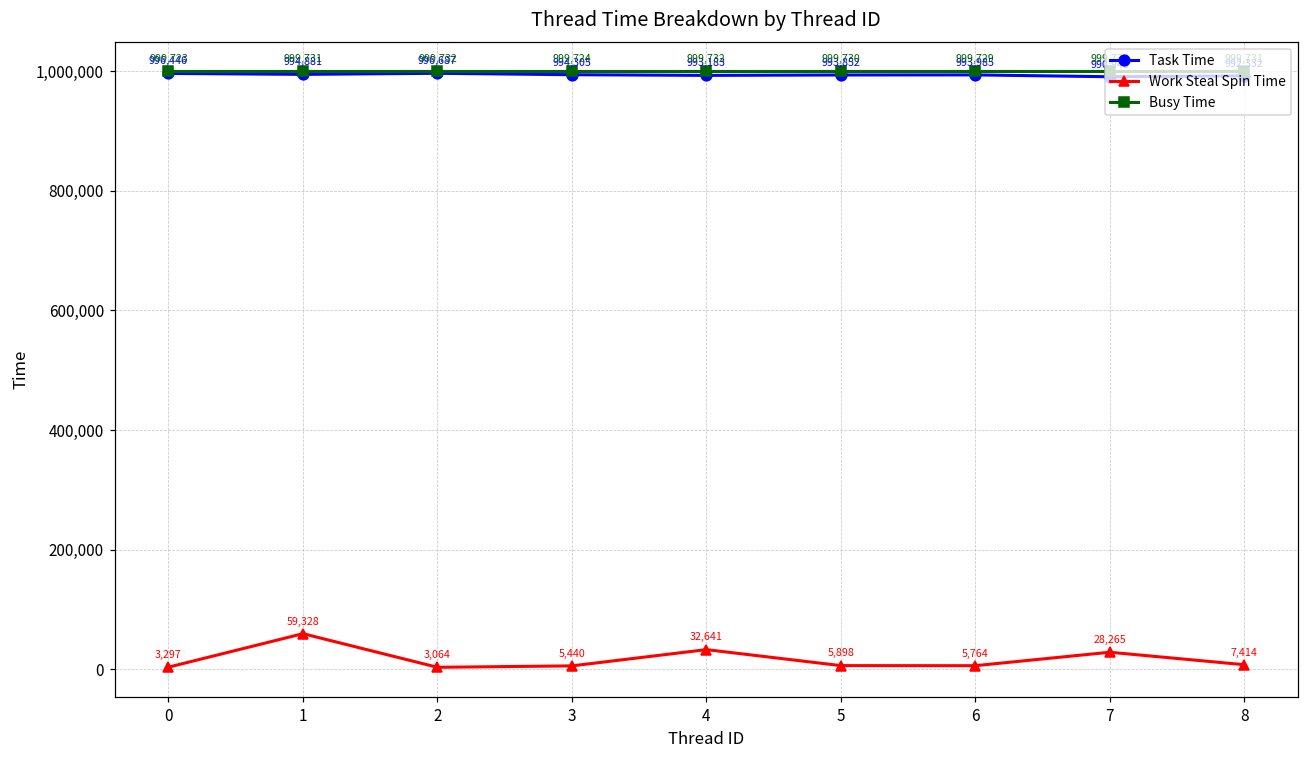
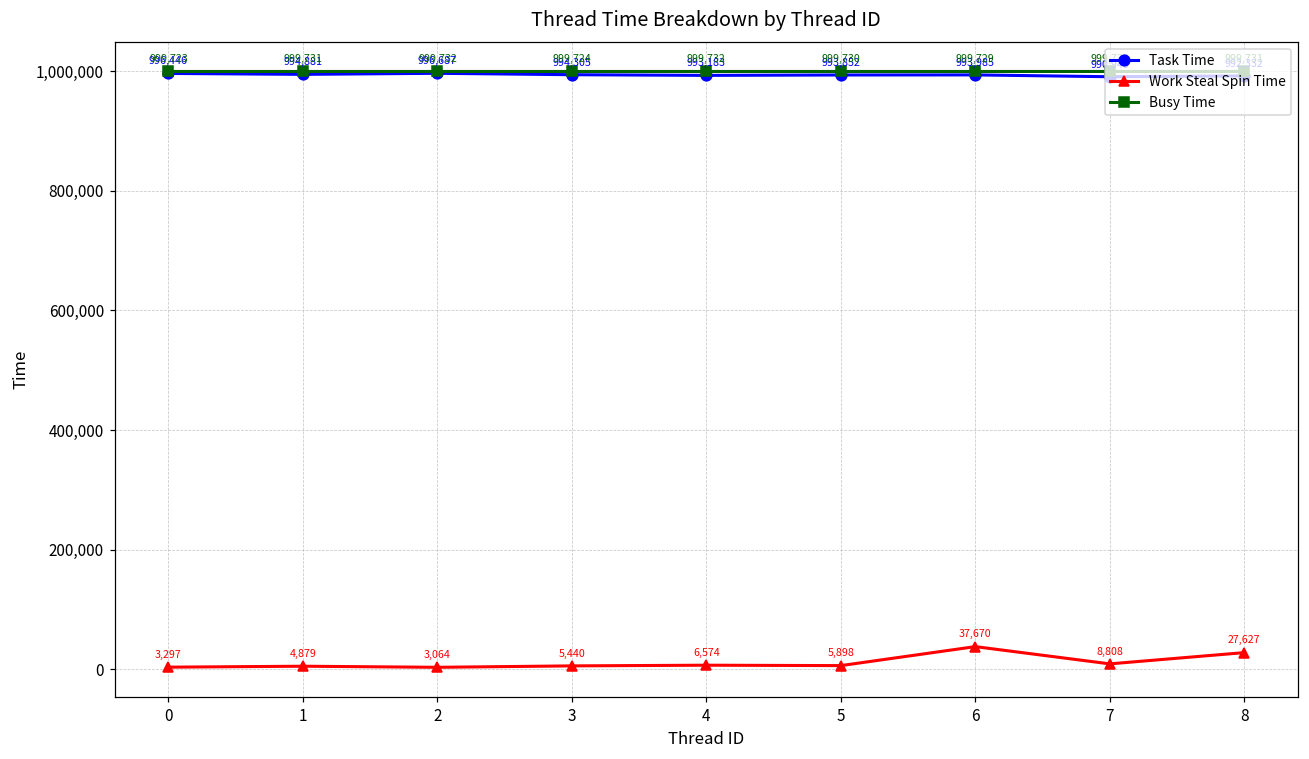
Work Steal Spin Time, 1: 59,328 -> 4,879
Work Steal Spin Time, 4: 32,641 -> 6,574
Work Steal Spin Time, 6: 5,764 -> 37,670
Work Steal Spin Time, 7: 28,265 -> 8,808
Work Steal Spin Time, 8: 7,414 -> 27,627
